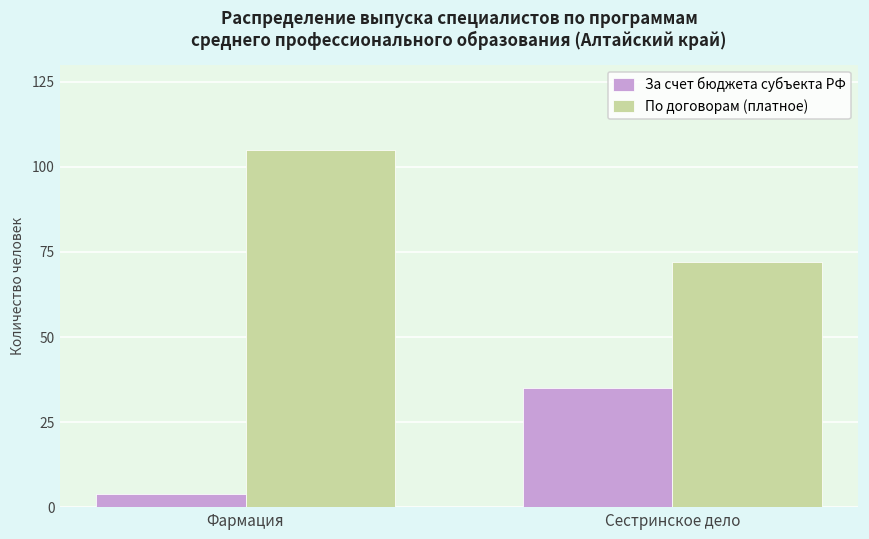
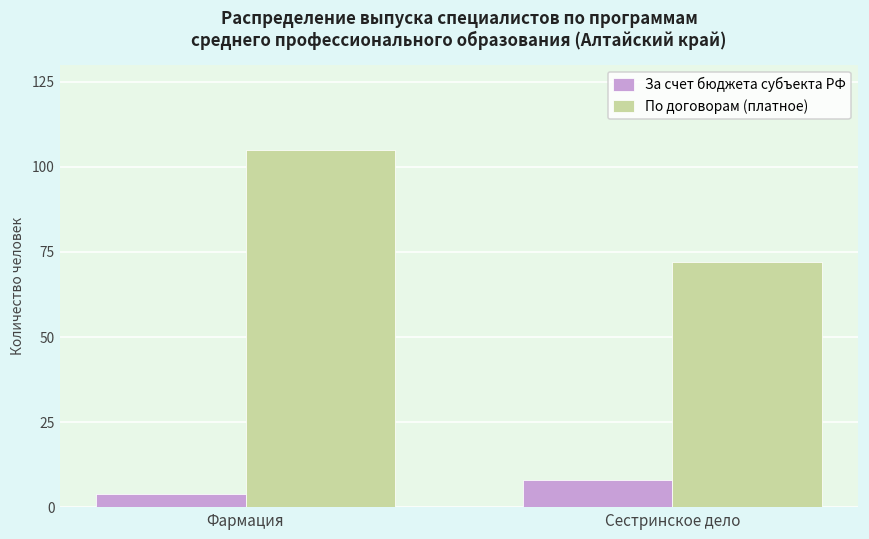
За счет бюджета субъекта РФ, Сестринское дело: 35 -> 8
